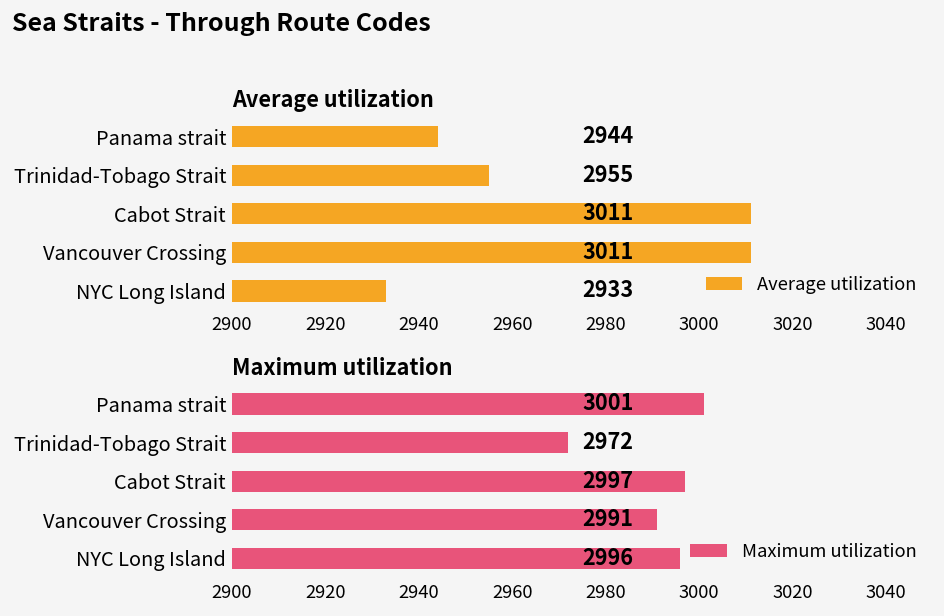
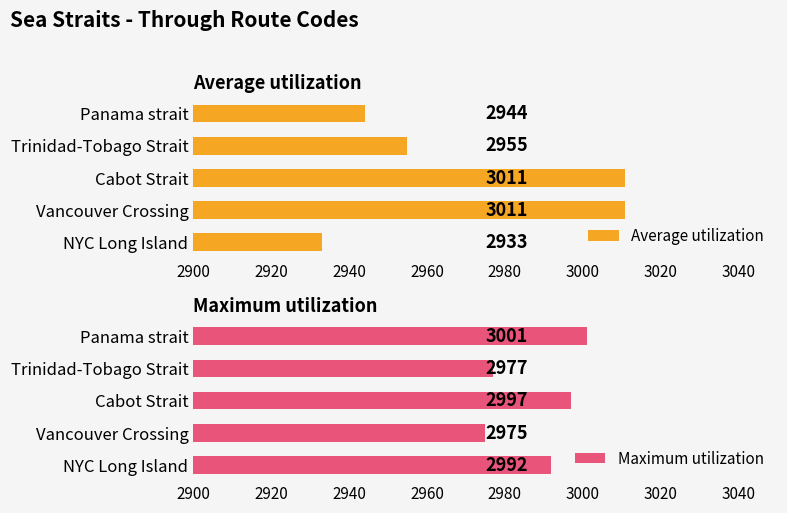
Maximum utilization, Trinidad-Tobago Strait: 2972 -> 2977
Maximum utilization, Vancouver Crossing: 2991 -> 2975
Maximum utilization, NYC Long Island: 2996 -> 2992
